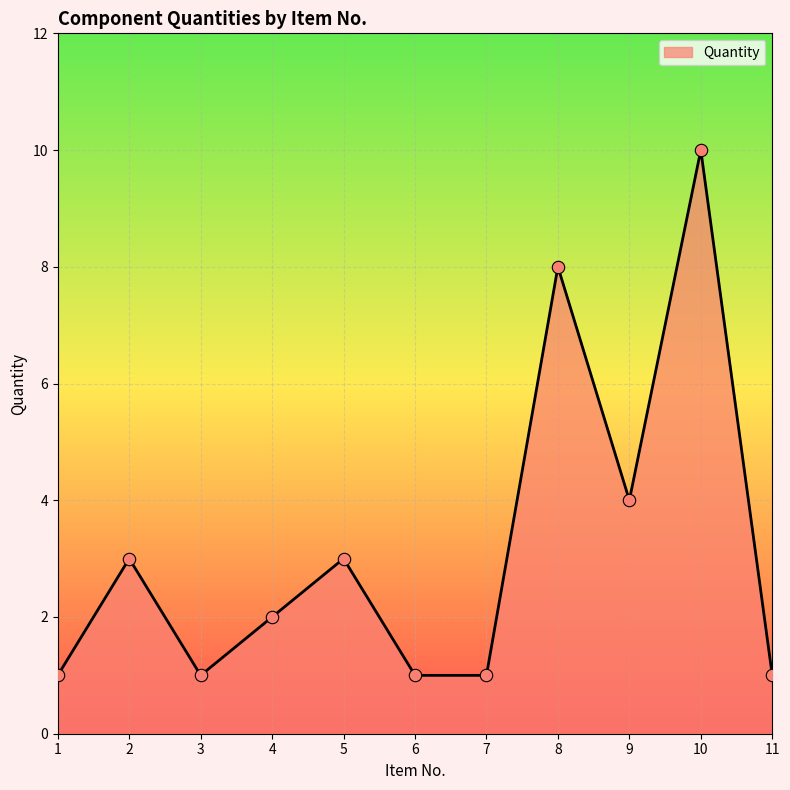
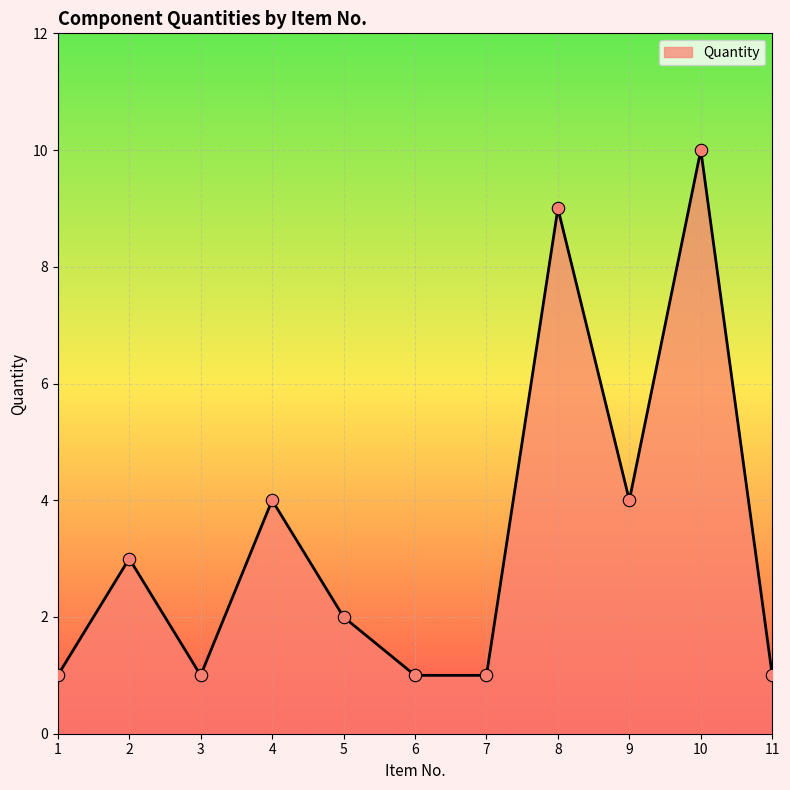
4: 2 -> 4
5: 3 -> 2
8: 8 -> 9
